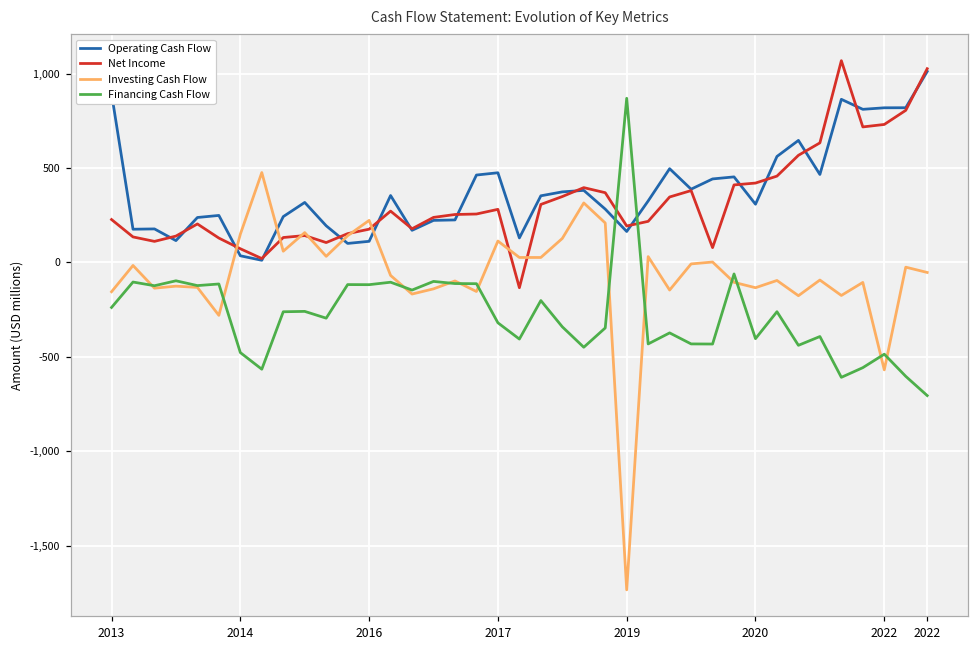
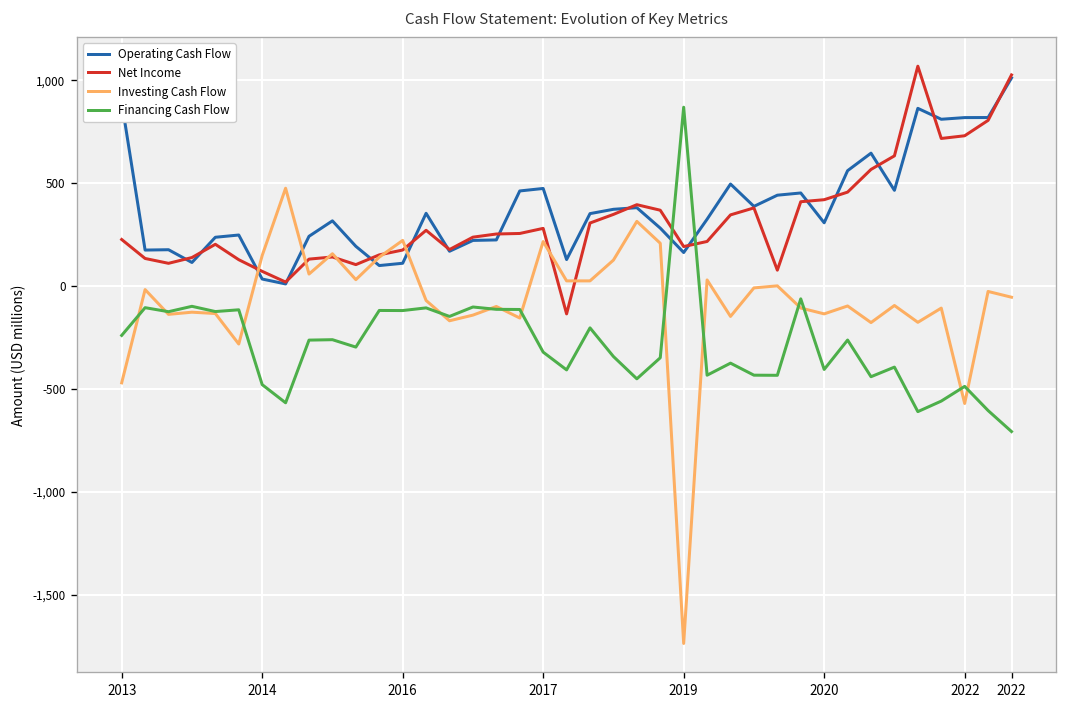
Investing Cash Flow, 2013: -160 -> -470
Investing Cash Flow, 2017: 110 -> 220
